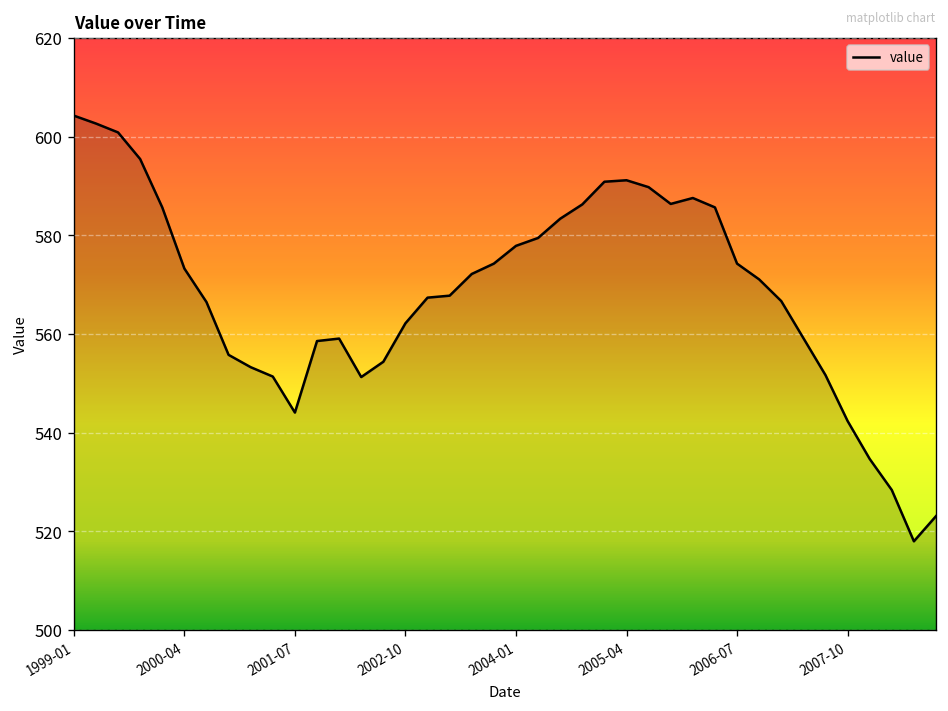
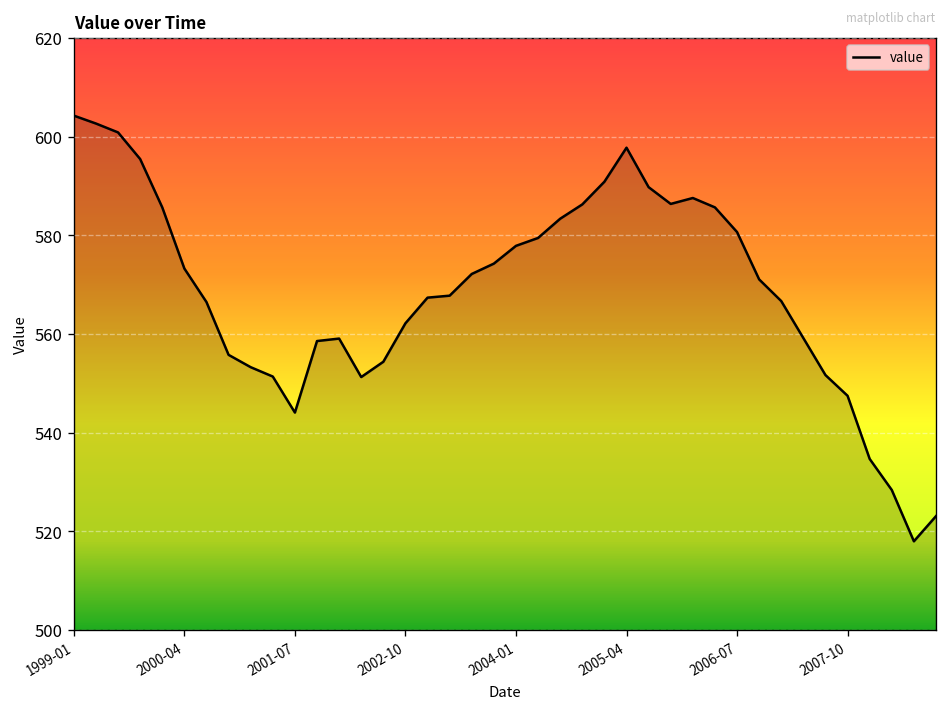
2005-04: 591 -> 598
2006-07: 574 -> 581
2007-10: 542 -> 548
